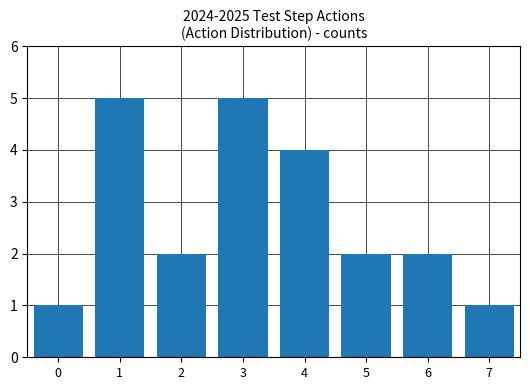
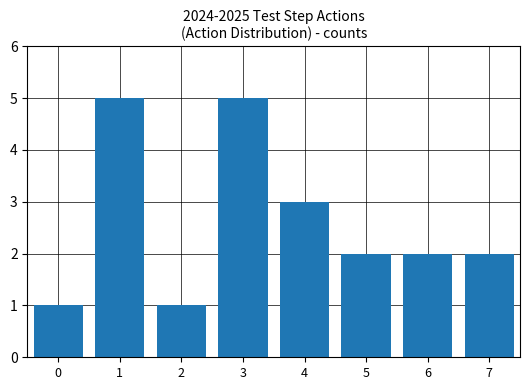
2: 2 -> 1
4: 4 -> 3
7: 1 -> 2
